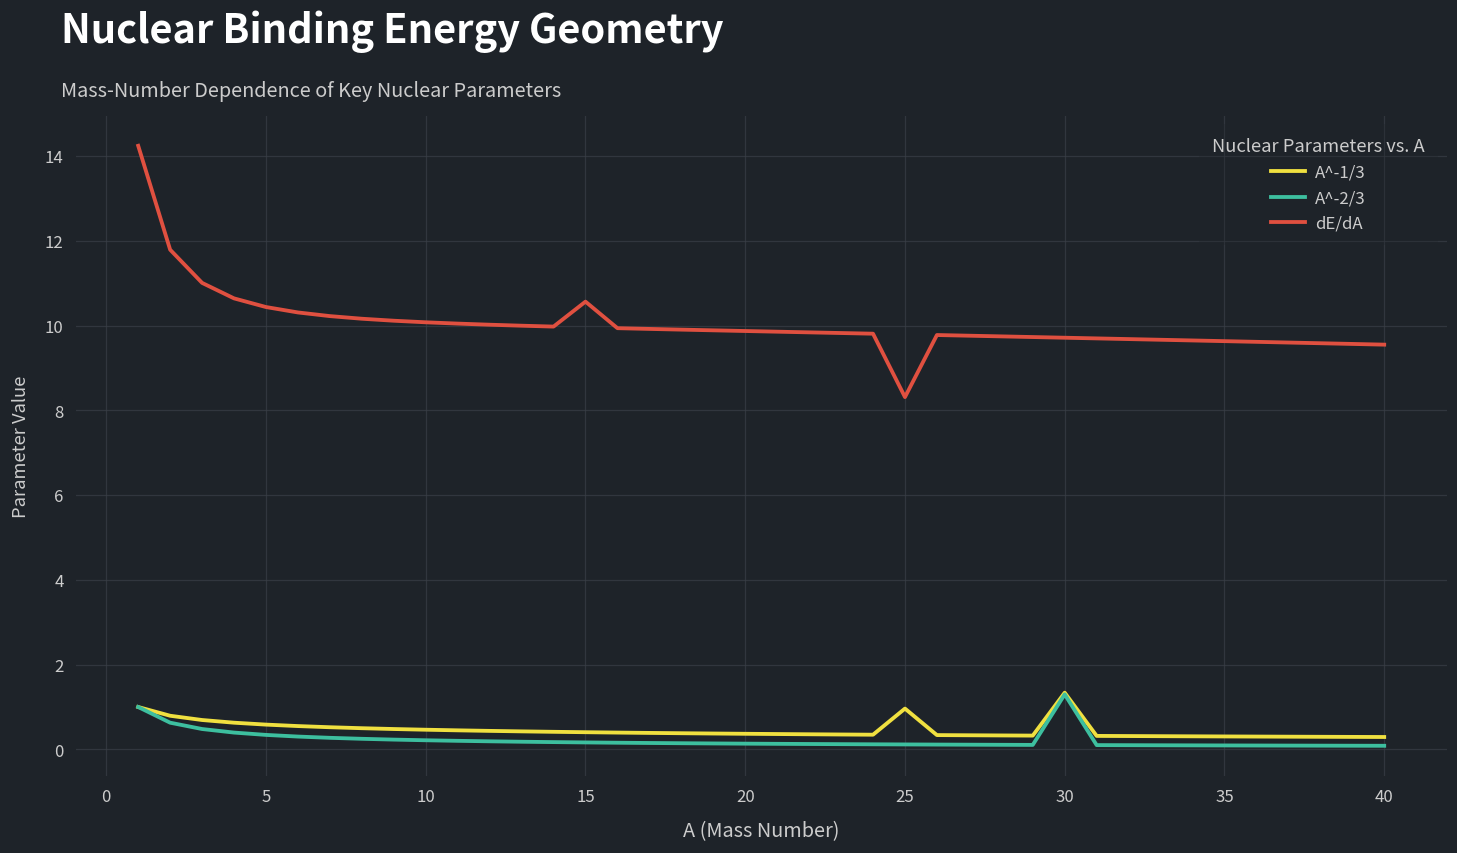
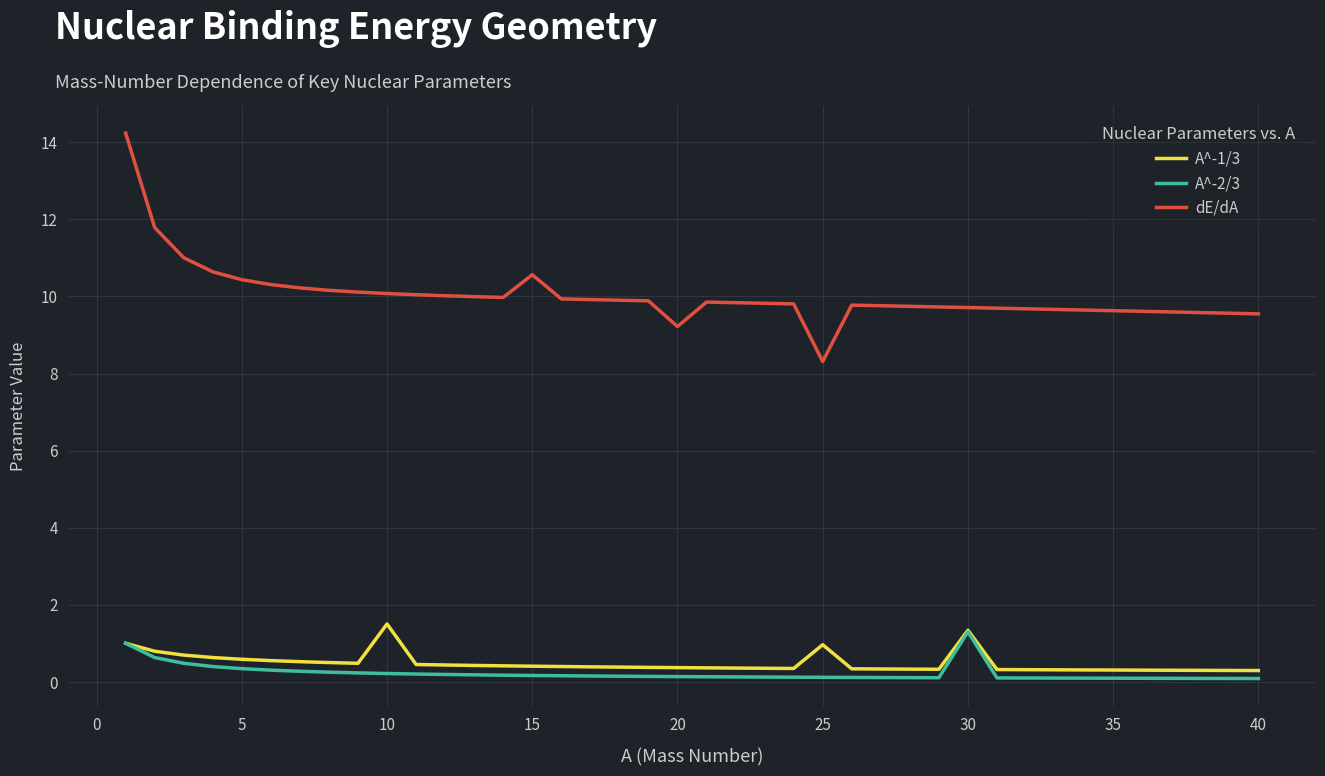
A^-1/3, 10: 0.5 -> 1.5
dE/dA, 20: 9.9 -> 9.2
